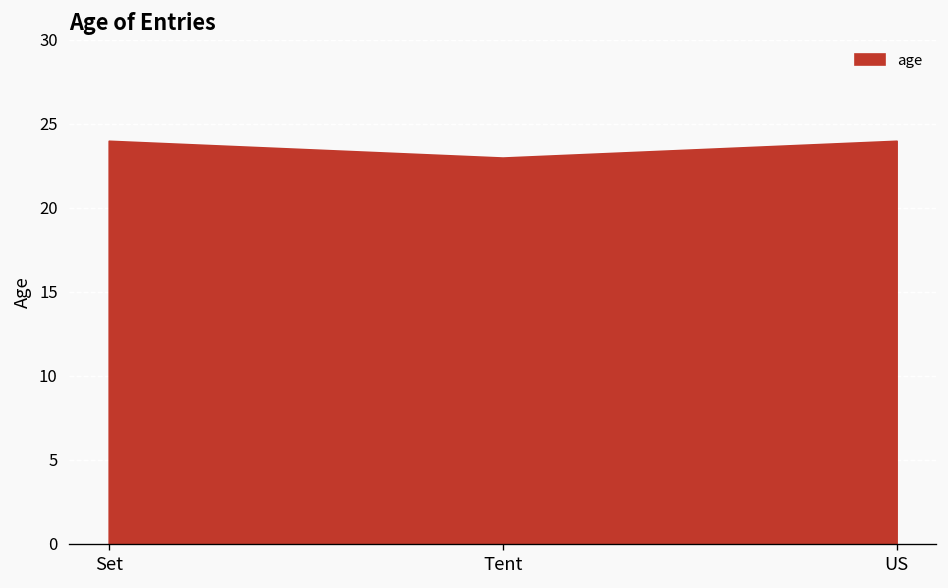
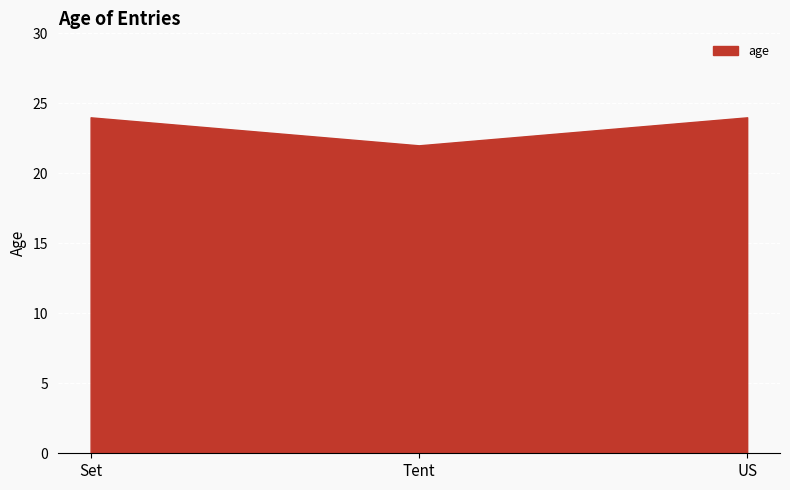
Tent: 23 -> 22
